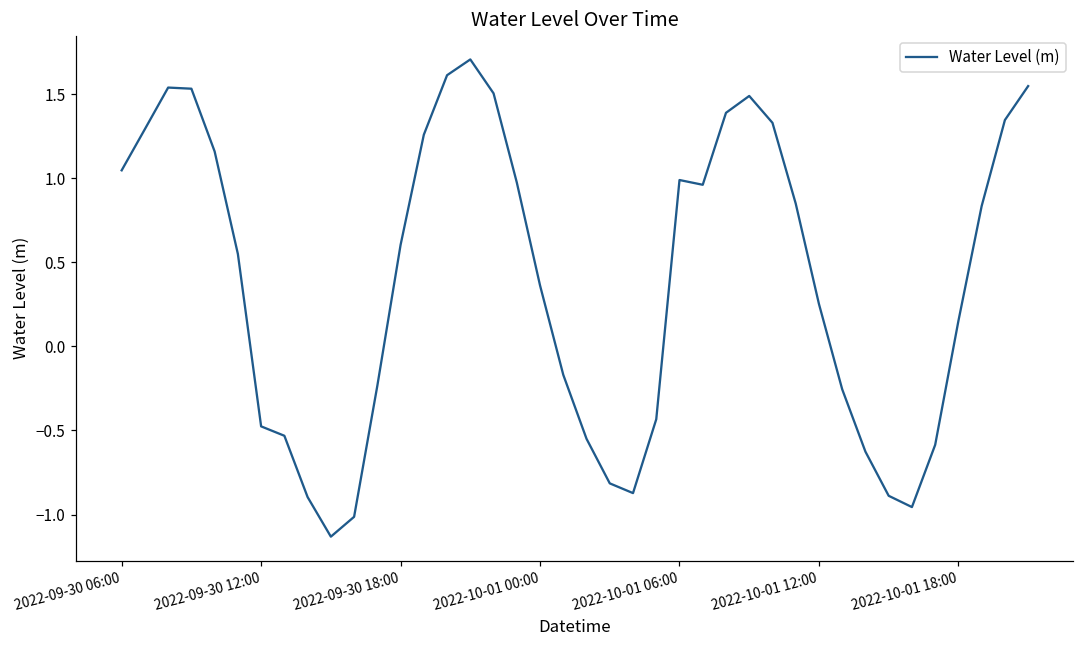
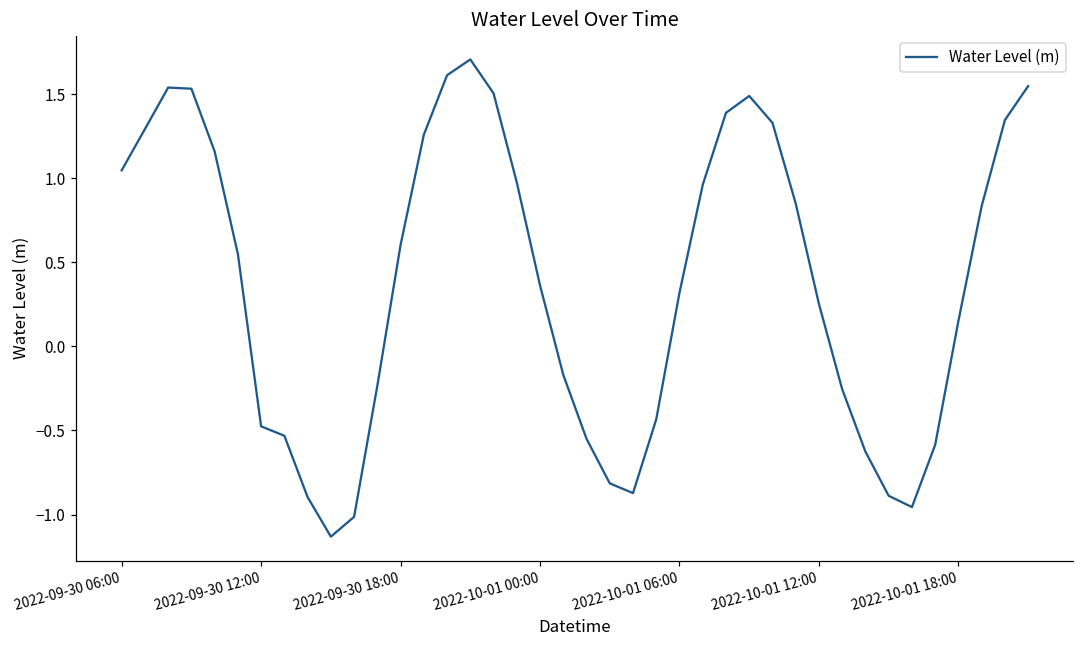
2022-10-01 06:00: 0.99 -> 0.32
